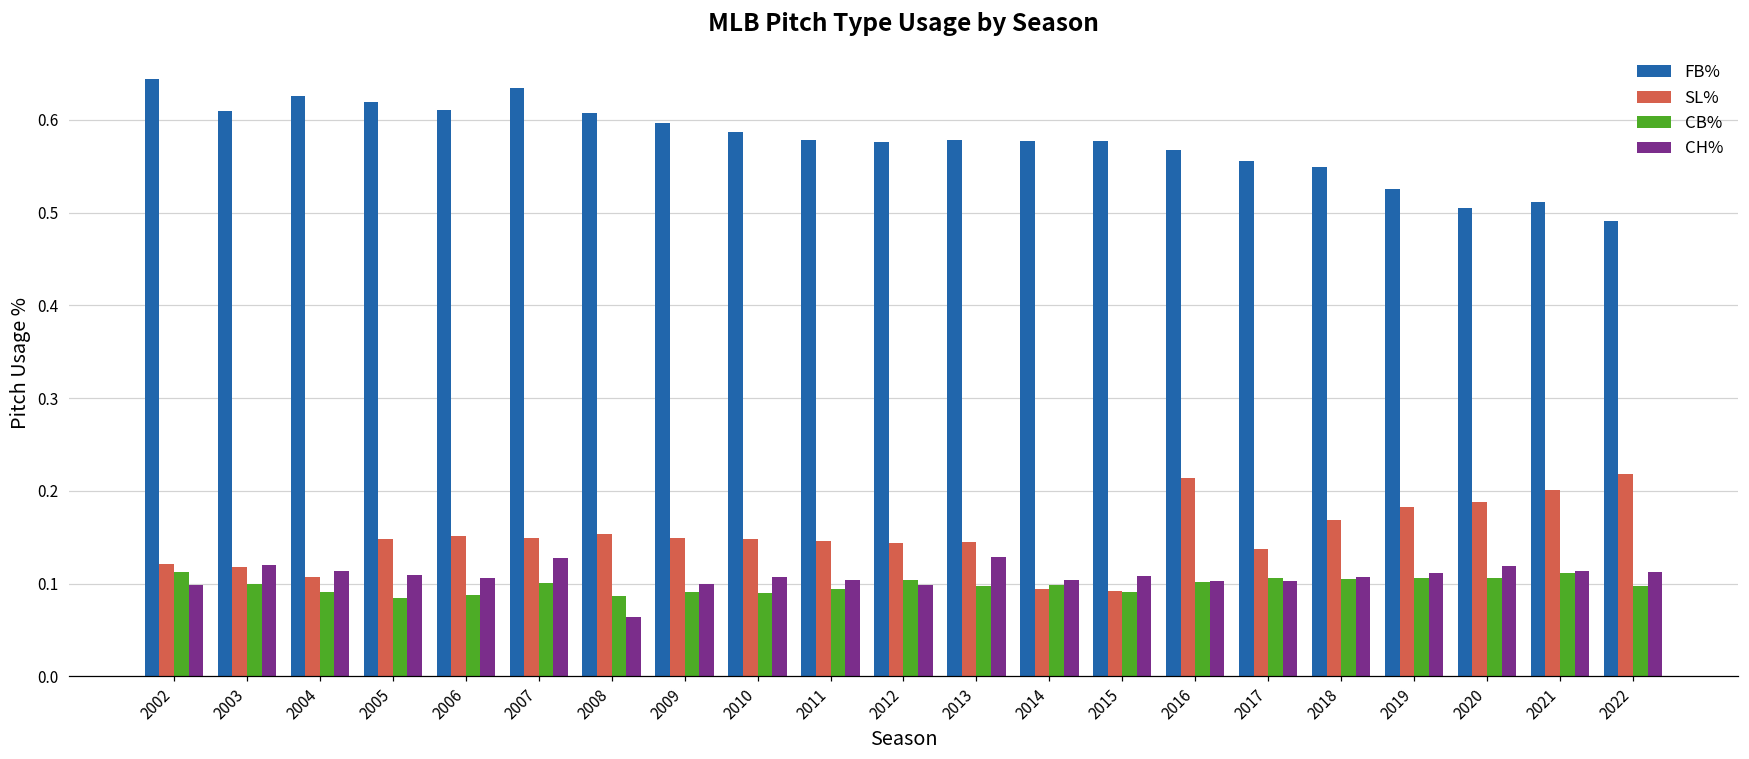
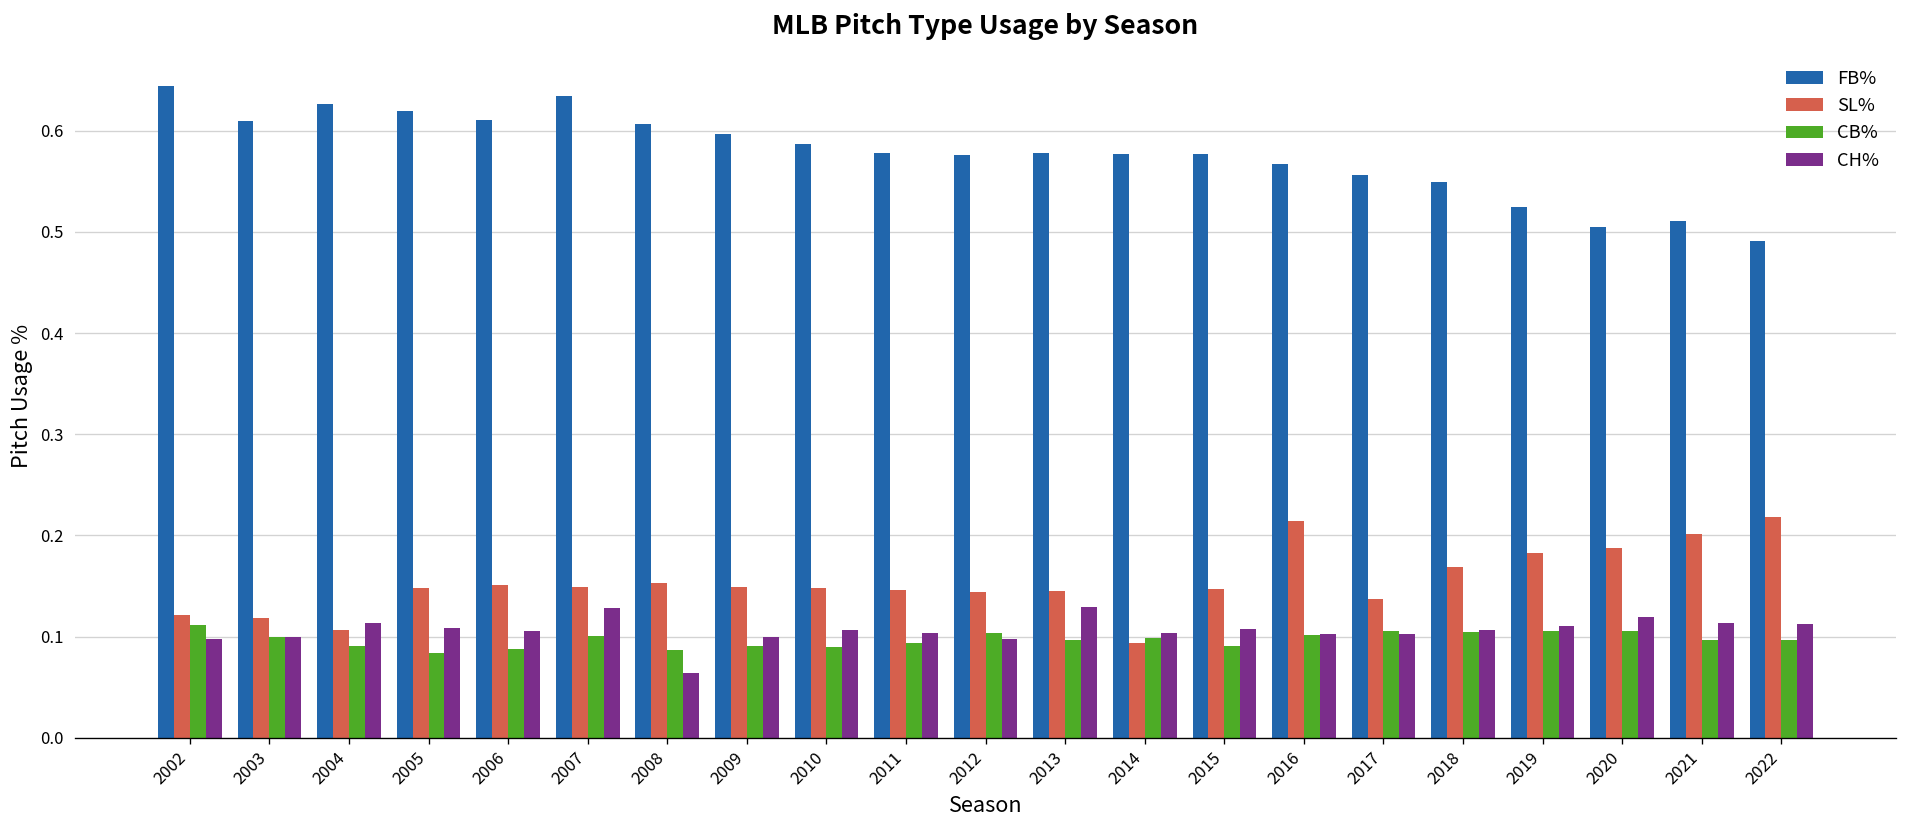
CH%, 2003: 0.12 -> 0.10
SL%, 2015: 0.09 -> 0.15
CB%, 2021: 0.11 -> 0.10
